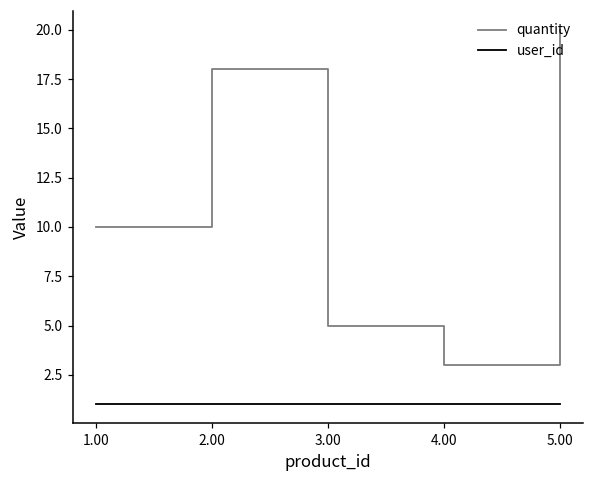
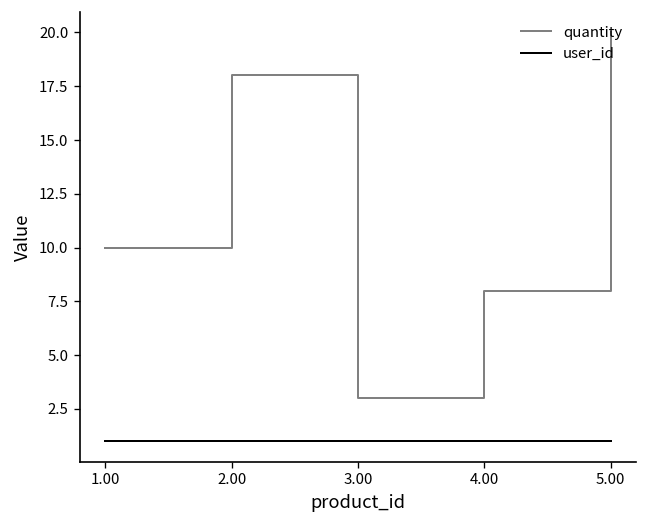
quantity, 3.00: 5 -> 3
quantity, 4.00: 3 -> 8
